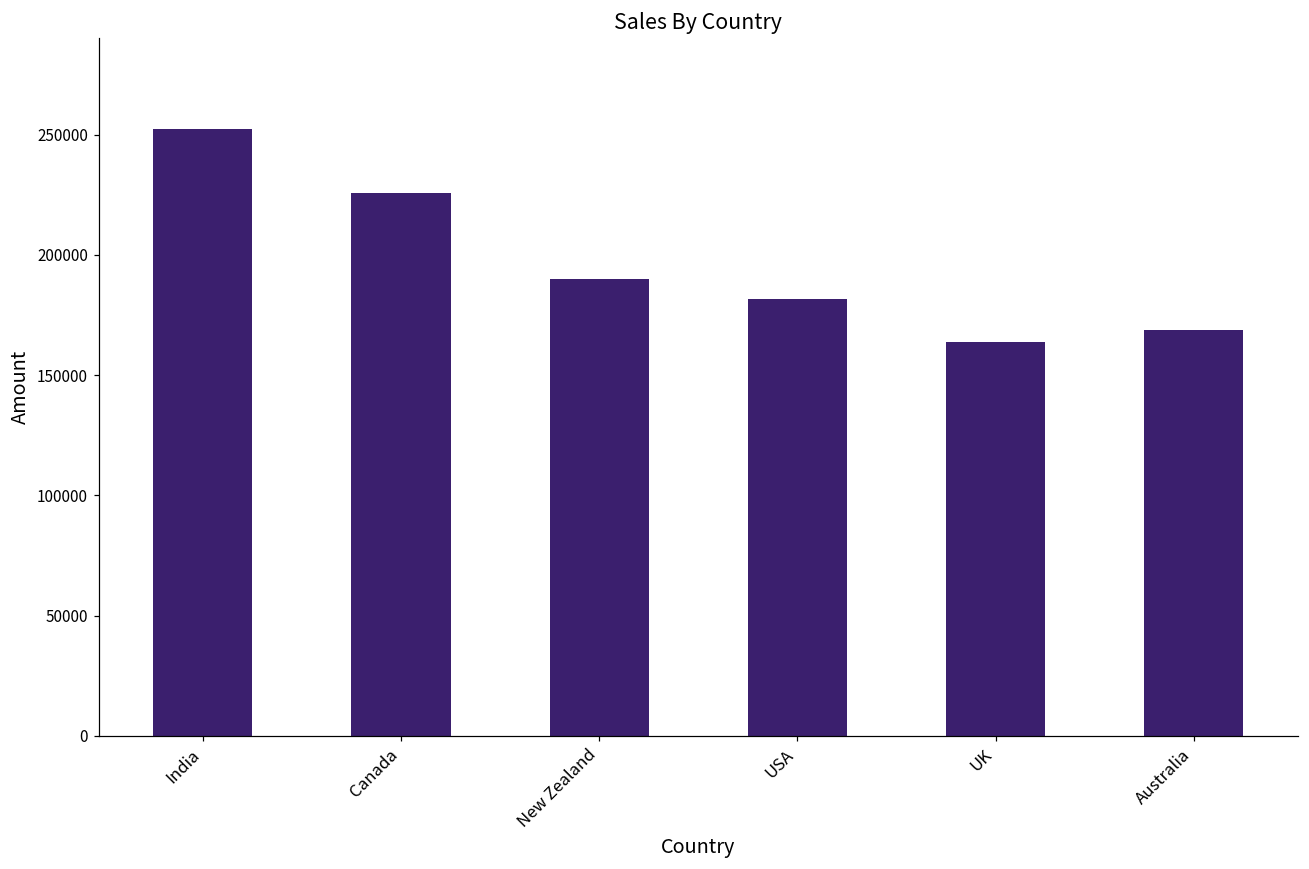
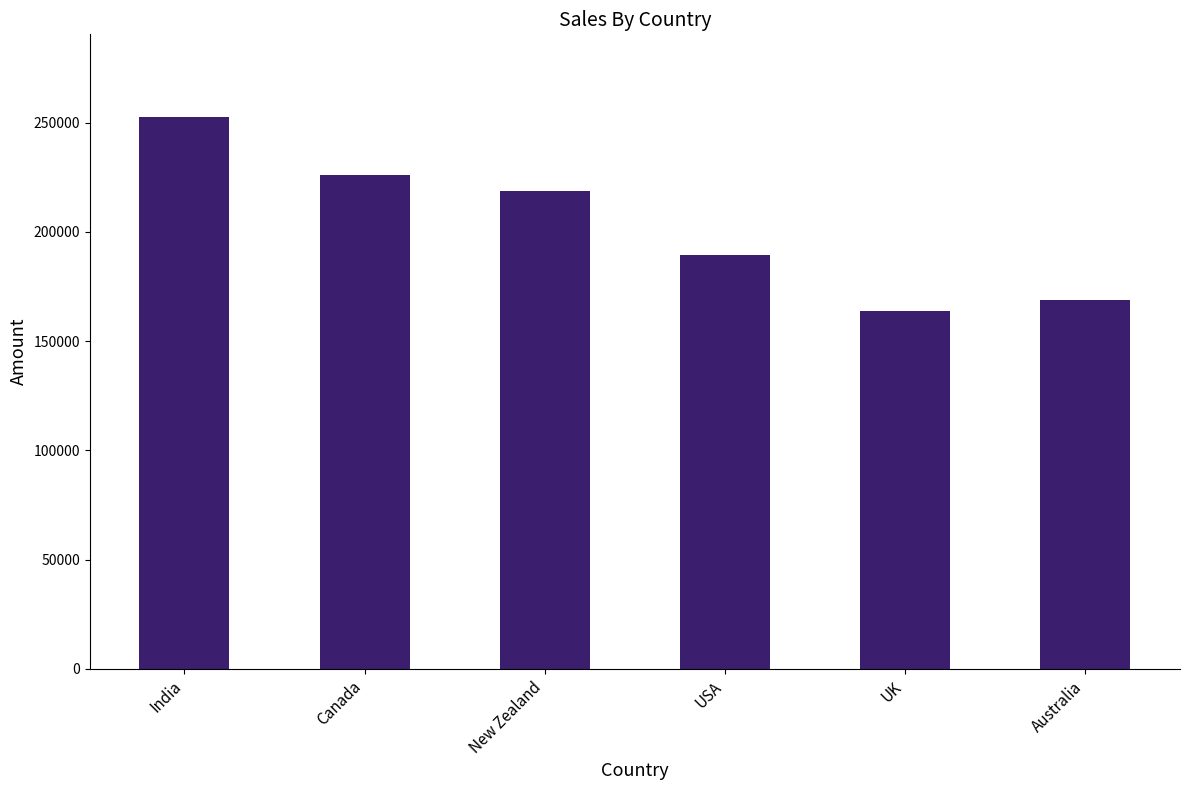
New Zealand: 190000 -> 219000
USA: 182000 -> 189000
